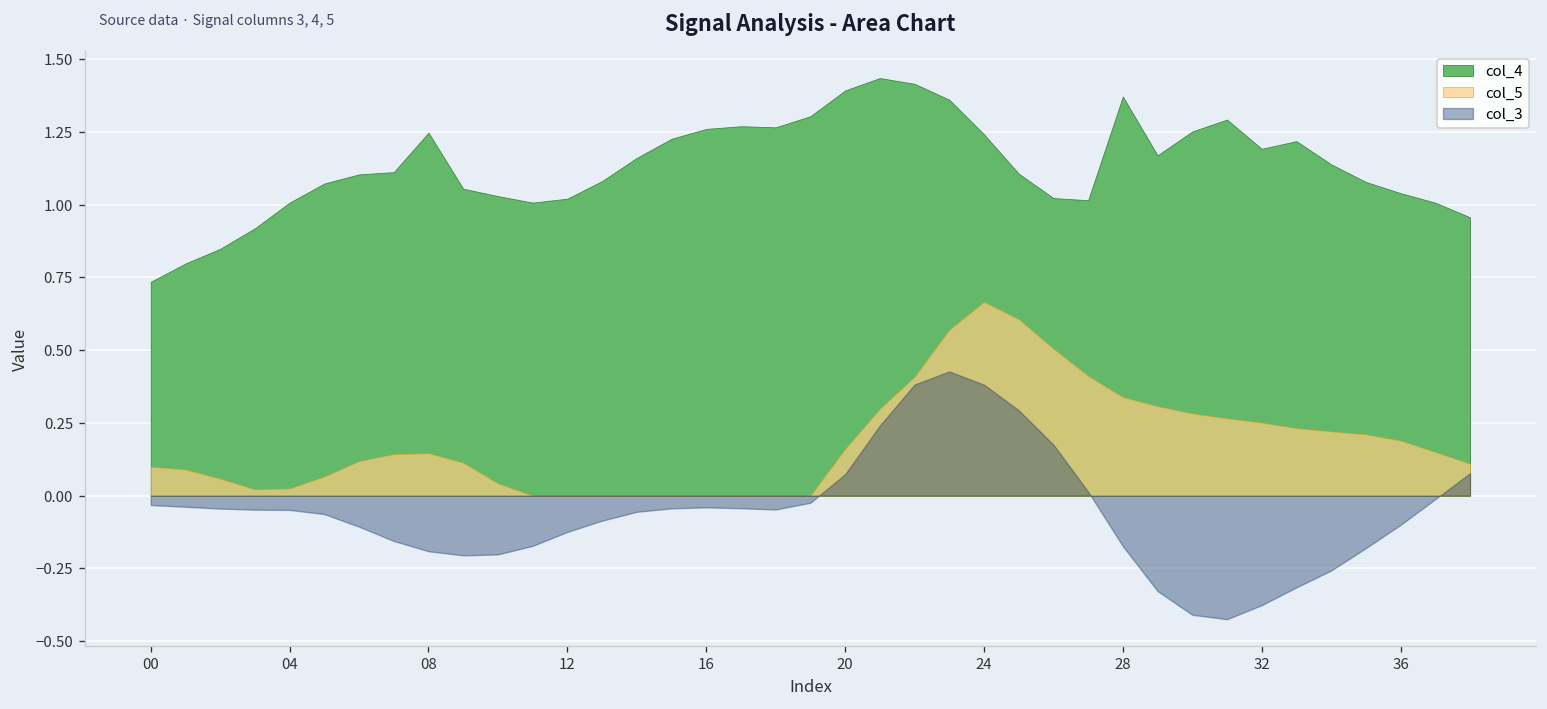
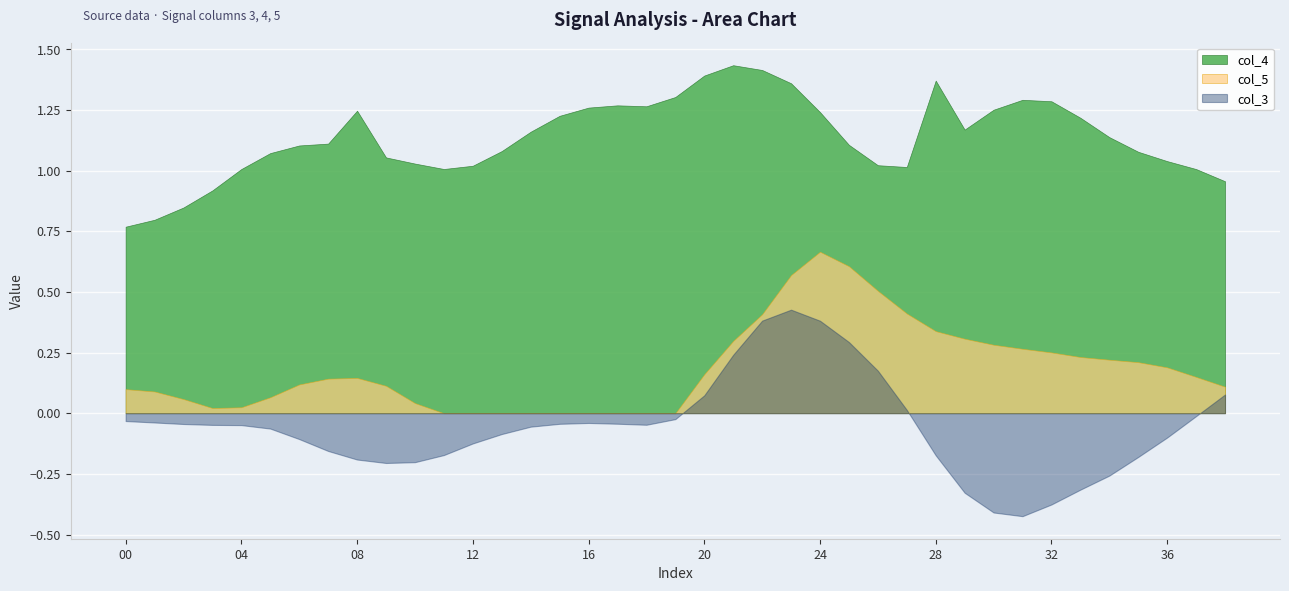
col_4, 00: 0.73 -> 0.77
col_4, 32: 1.19 -> 1.29
